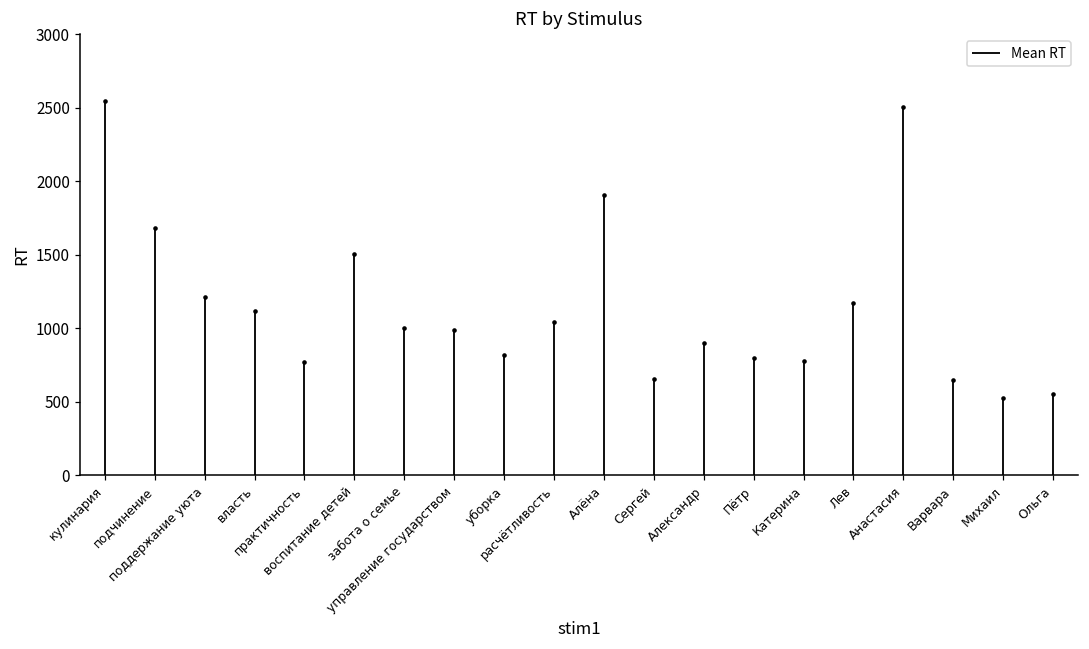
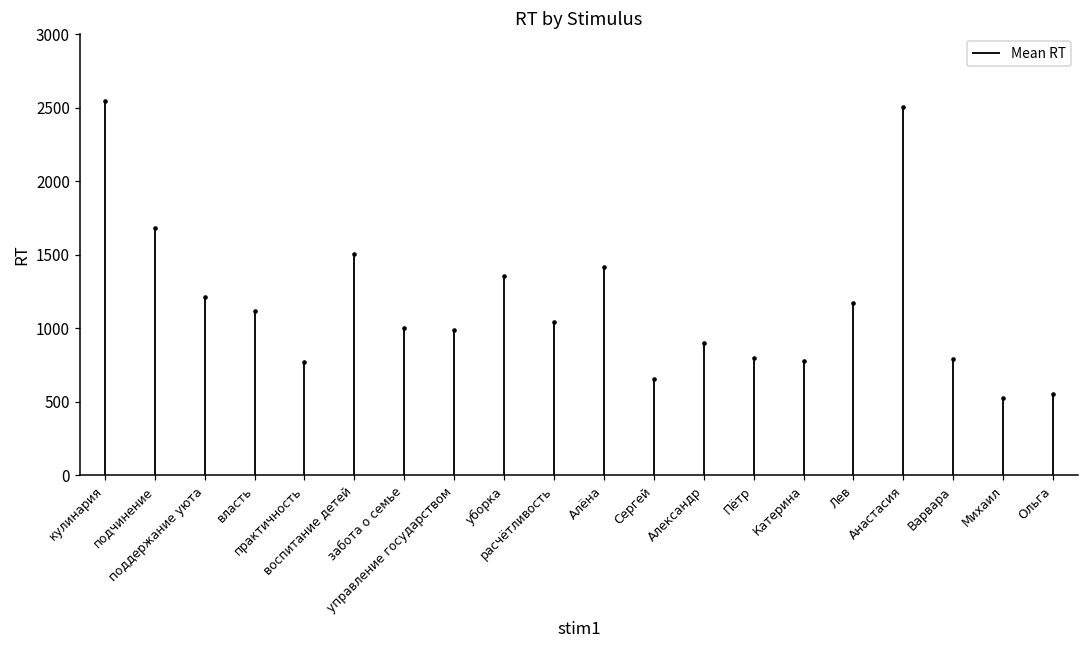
уборка: 820 -> 1360
Алёна: 1910 -> 1420
Варвара: 650 -> 800
